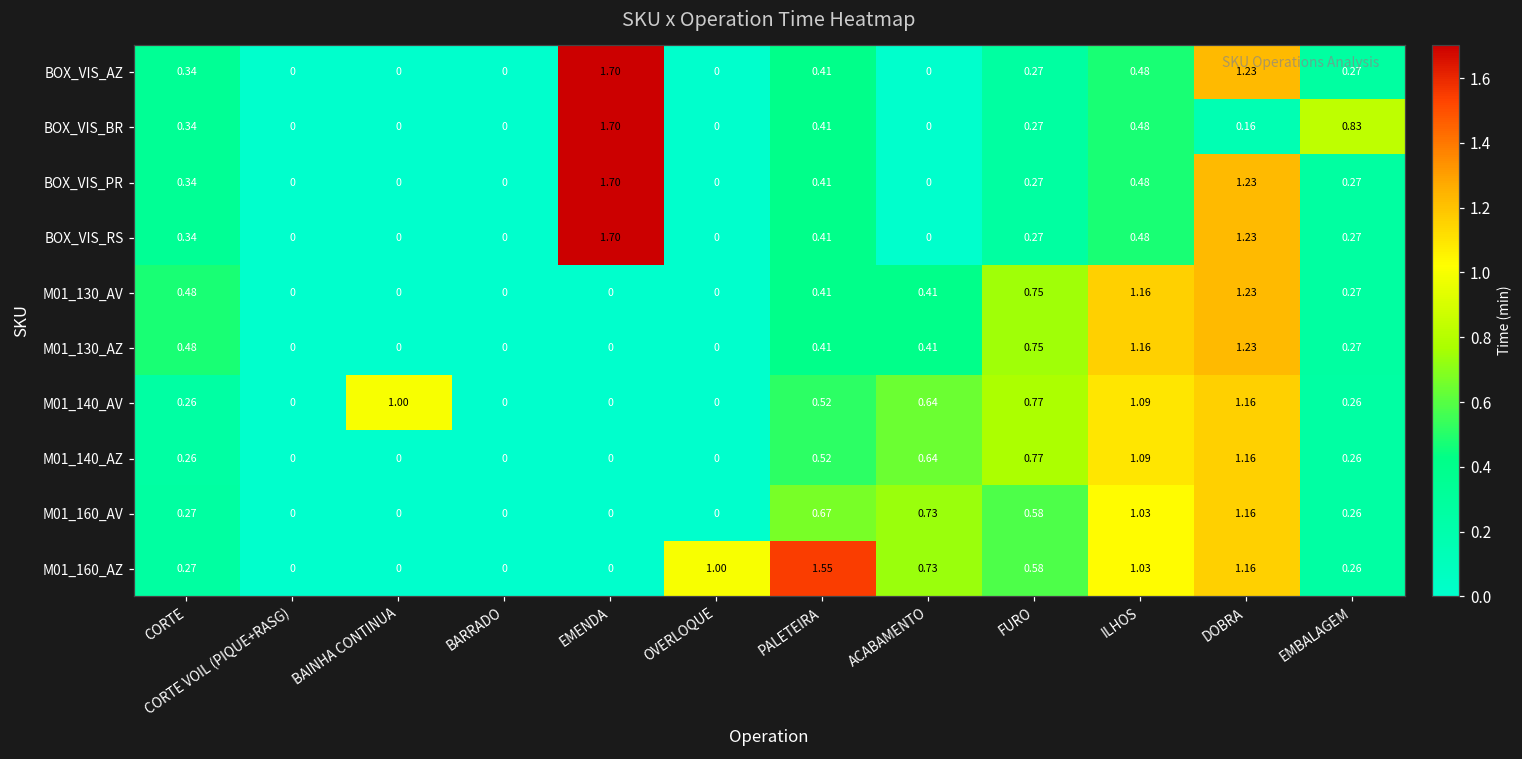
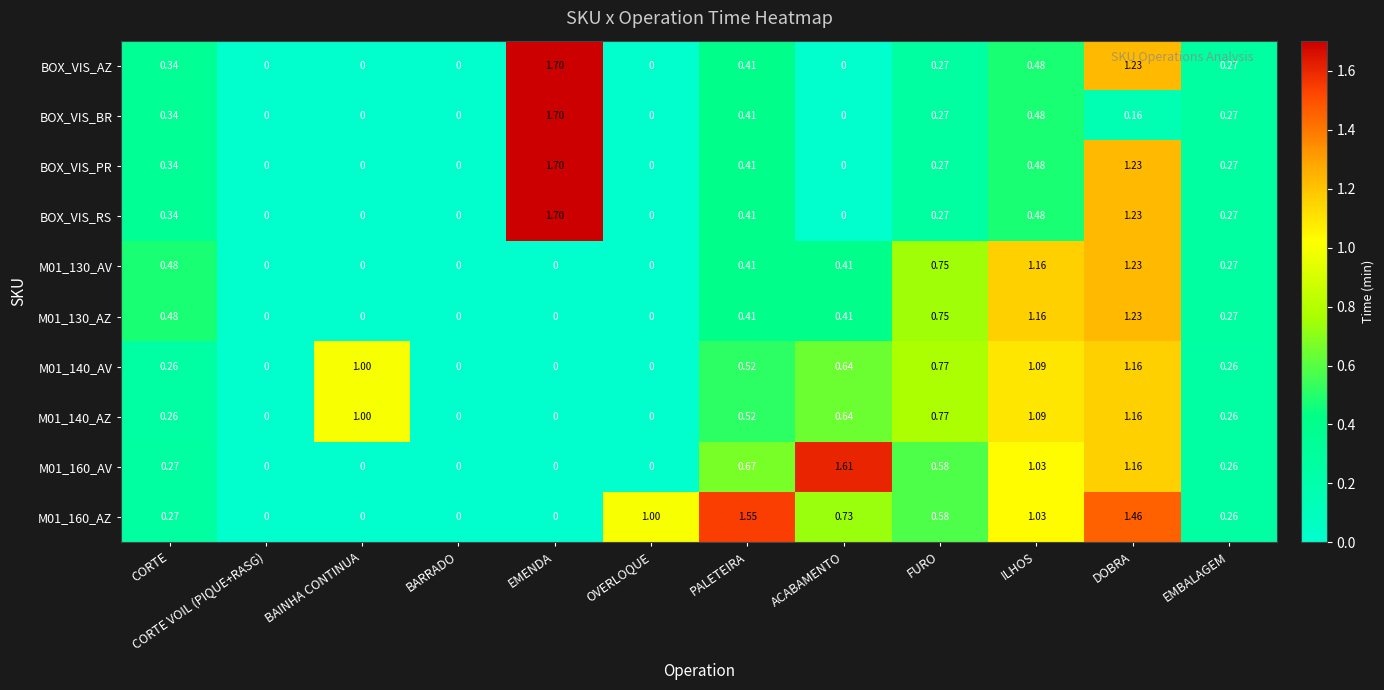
BOX_VIS_BR, EMBALAGEM: 0.83 -> 0.27
M01_140_AZ, BAINHA CONTINUA: 0 -> 1.00
M01_160_AV, ACABAMENTO: 0.73 -> 1.61
M01_160_AZ, DOBRA: 1.16 -> 1.46
